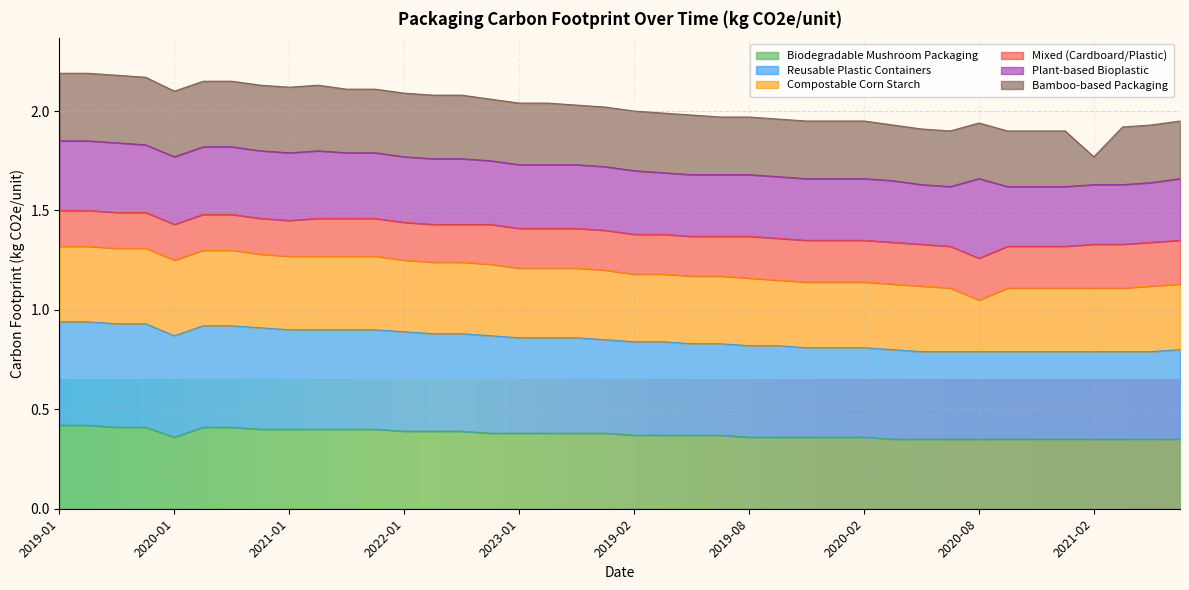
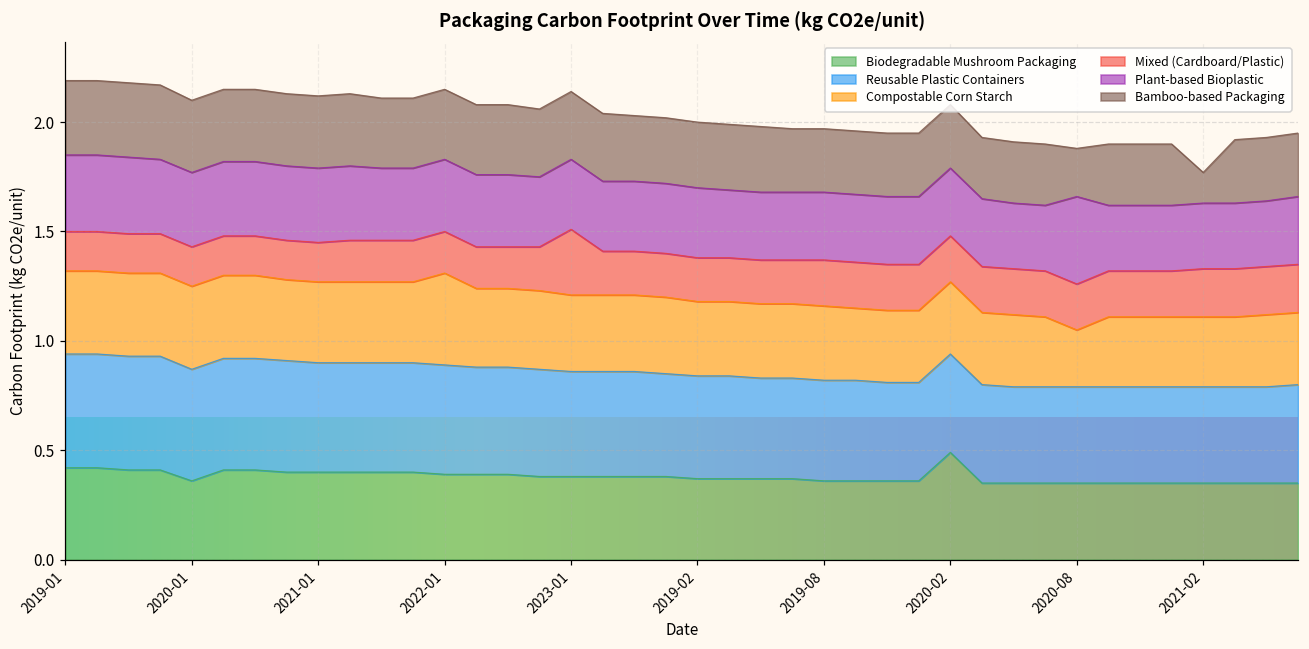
Compostable Corn Starch, 2022-01: 0.36 -> 0.42
Mixed (Cardboard/Plastic), 2023-01: 0.2 -> 0.3
Biodegradable Mushroom Packaging, 2020-02: 0.36 -> 0.49
Bamboo-based Packaging, 2020-08: 0.28 -> 0.22
